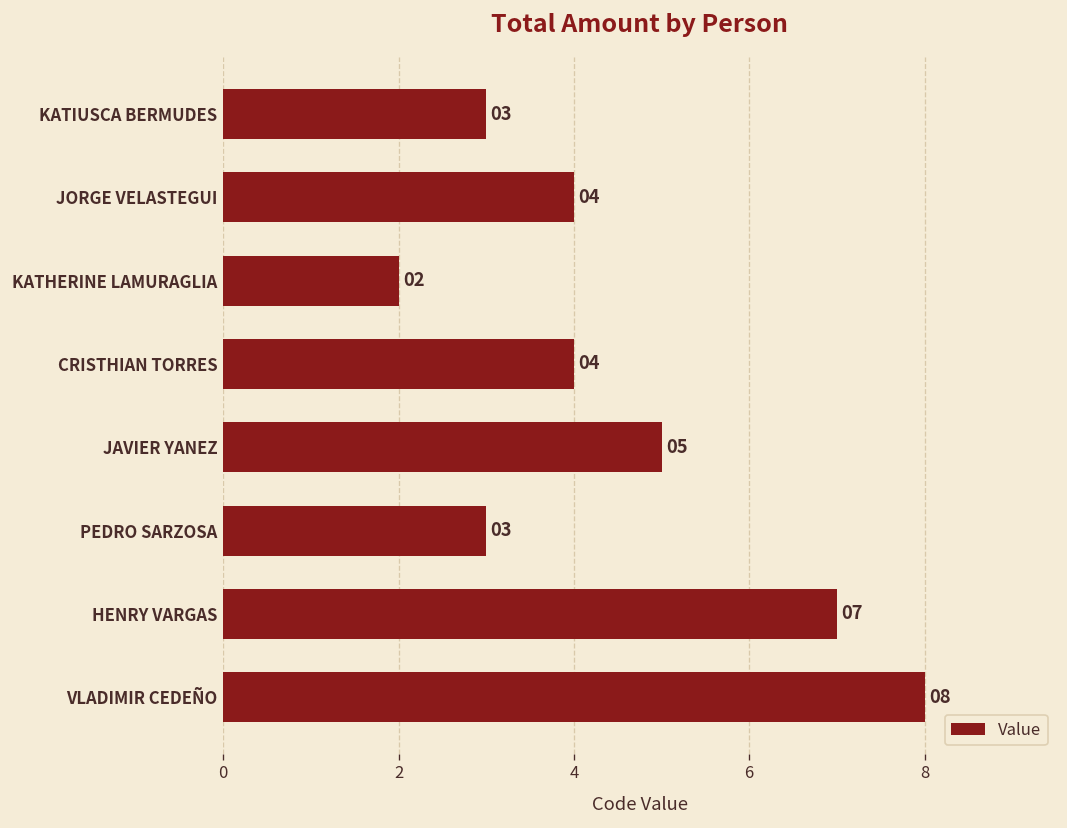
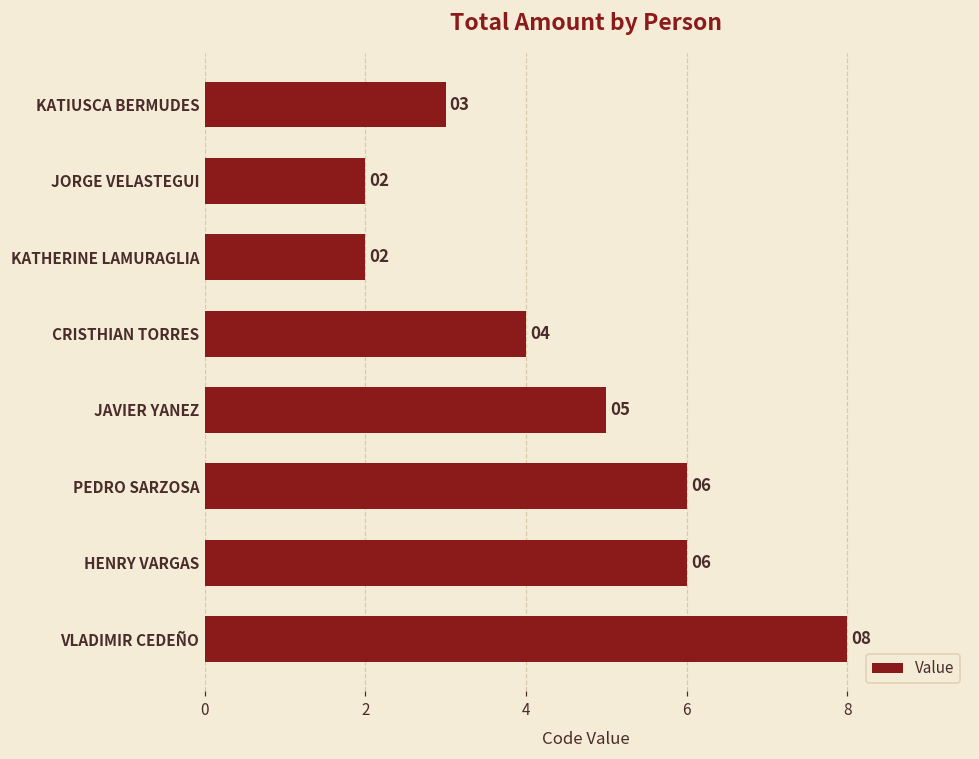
JORGE VELASTEGUI: 04 -> 02
PEDRO SARZOSA: 03 -> 06
HENRY VARGAS: 07 -> 06
